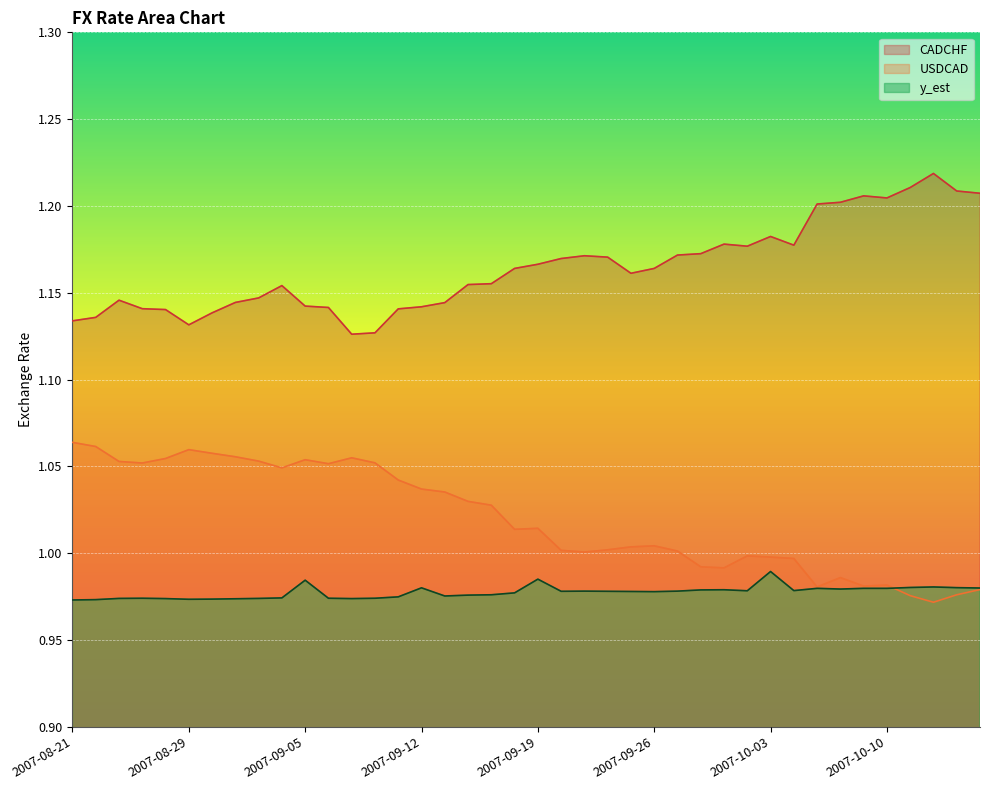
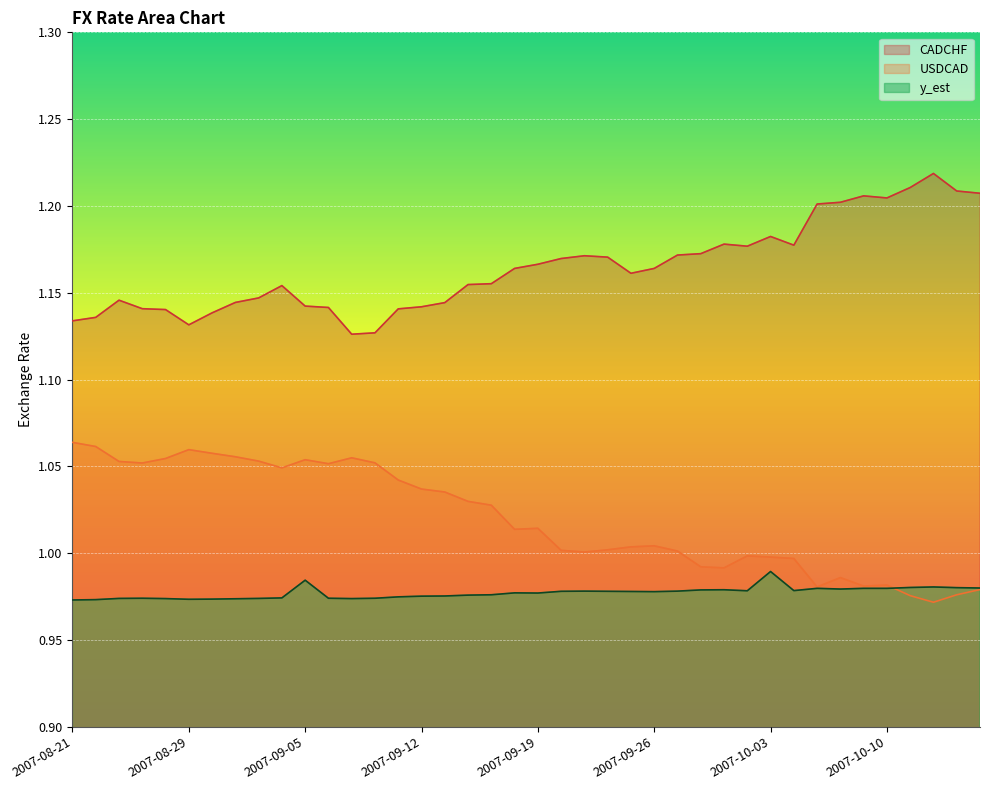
y_est, 2007-09-12: 0.980 -> 0.975
y_est, 2007-09-19: 0.985 -> 0.977
